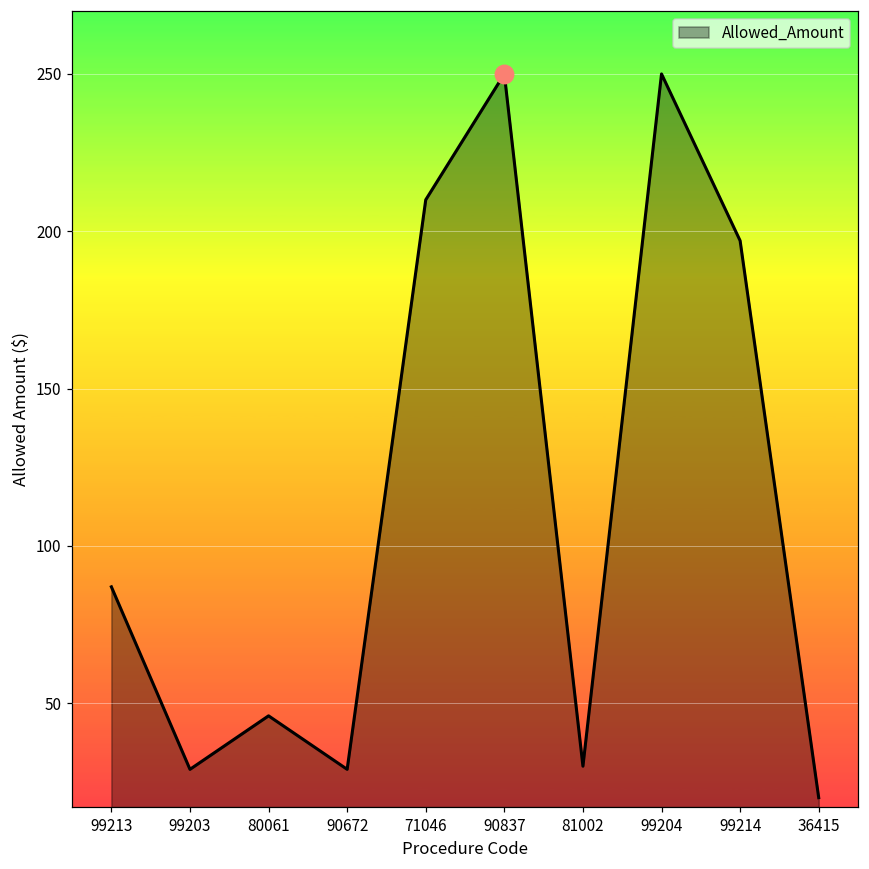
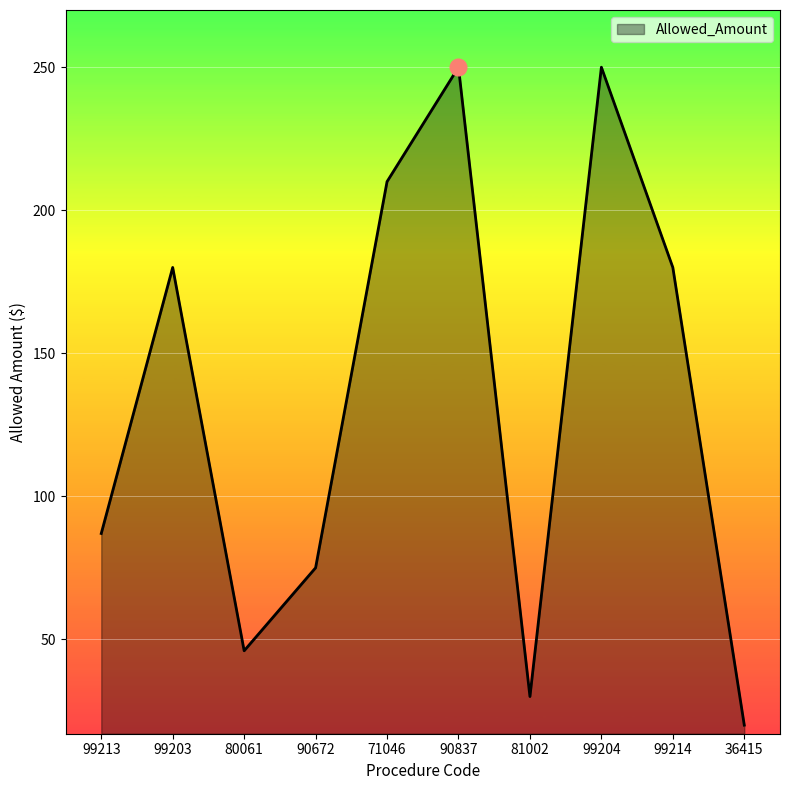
Allowed_Amount, 99203: 29 -> 180
Allowed_Amount, 90672: 29 -> 75
Allowed_Amount, 99214: 197 -> 180
